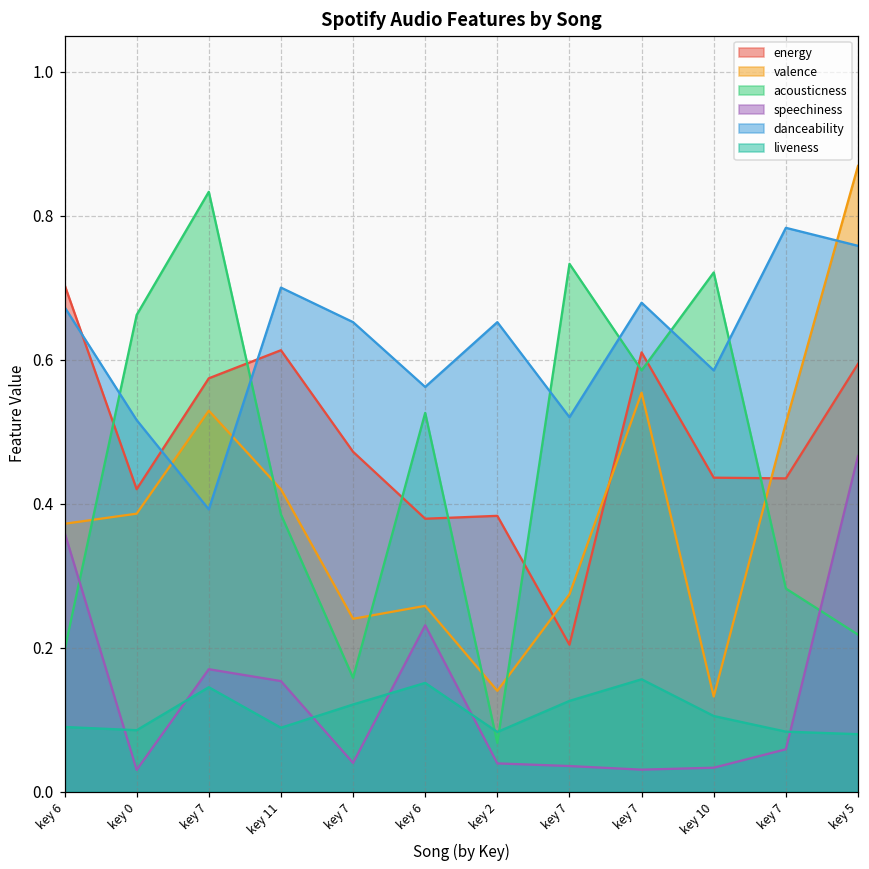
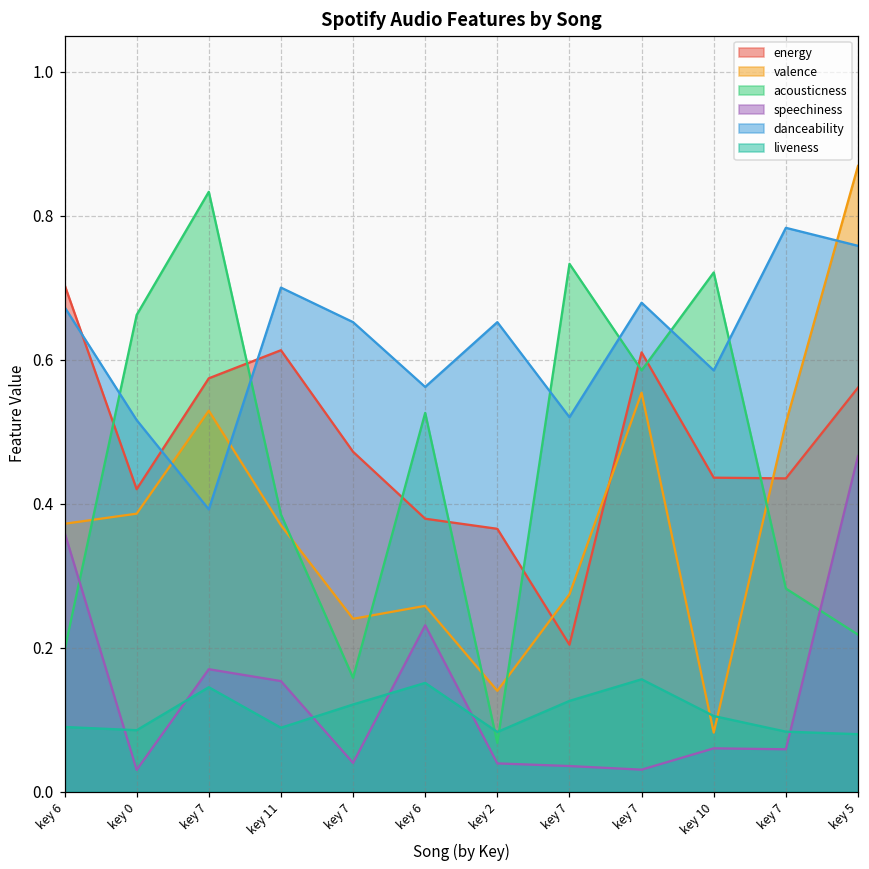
valence, key 11: 0.42 -> 0.37
energy, key 2: 0.38 -> 0.37
valence, key 10: 0.13 -> 0.08
speechiness, key 10: 0.03 -> 0.06
energy, key 5: 0.59 -> 0.56
